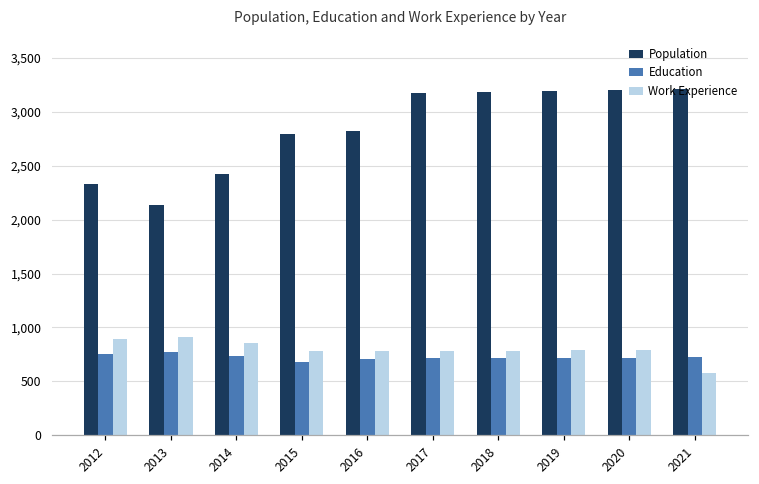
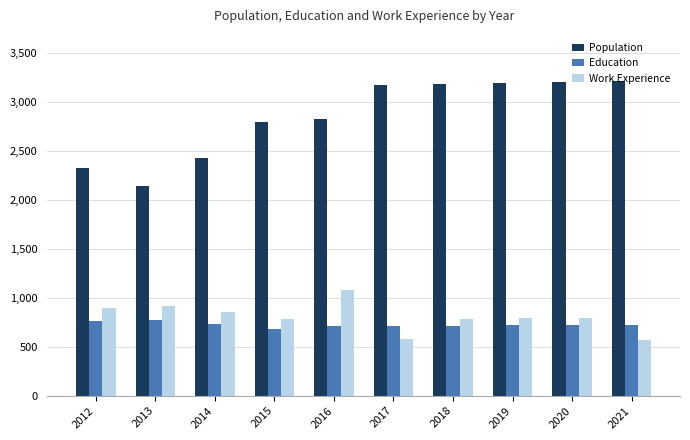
Work Experience, 2016: 800 -> 1,100
Work Experience, 2017: 800 -> 600
